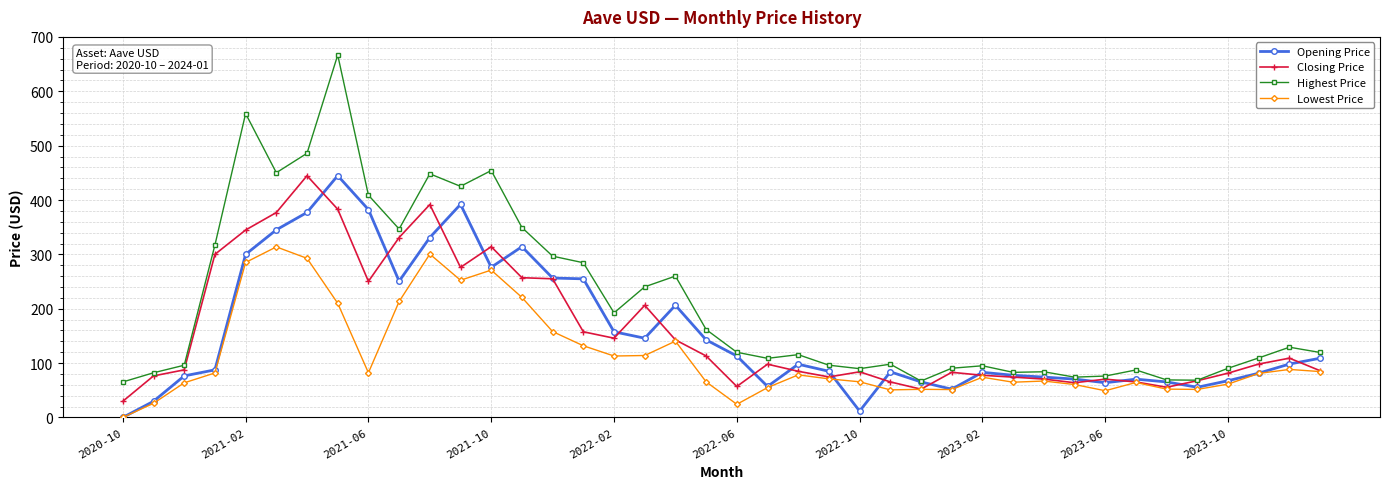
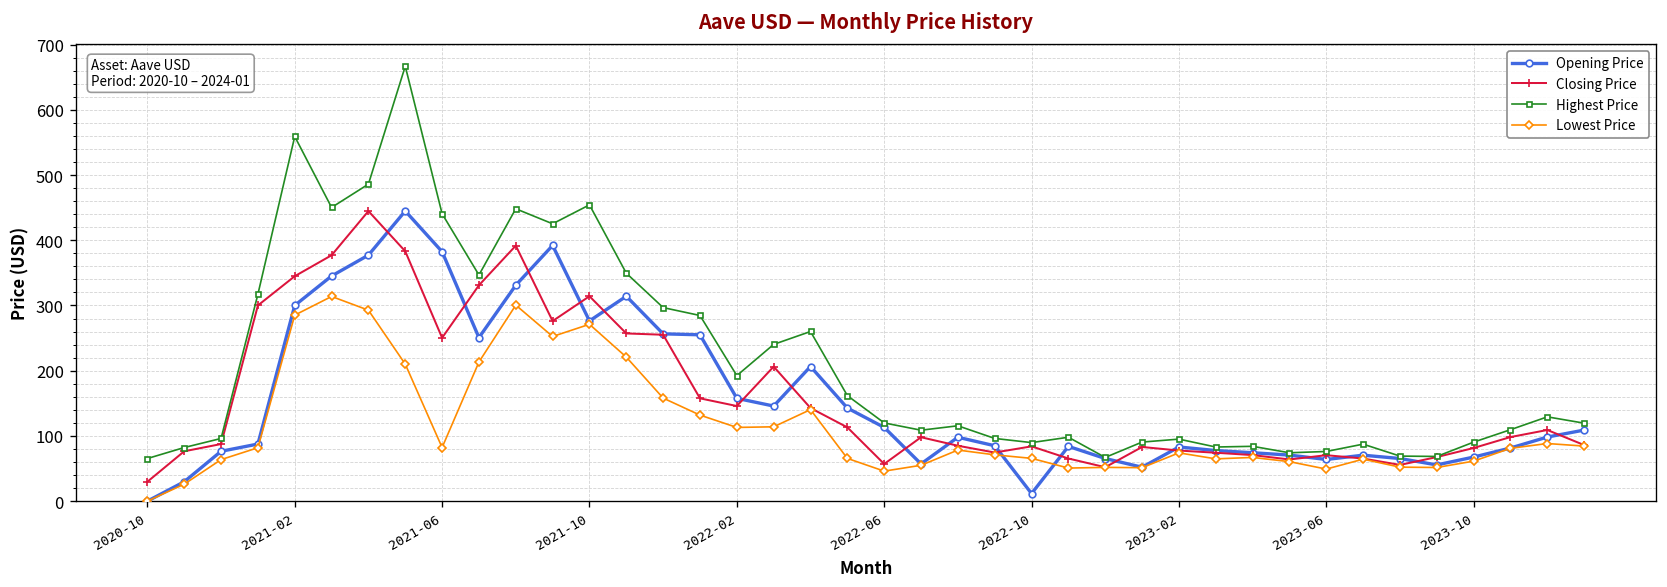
Highest Price, 2021-06: 410 -> 440
Lowest Price, 2022-06: 20 -> 50
